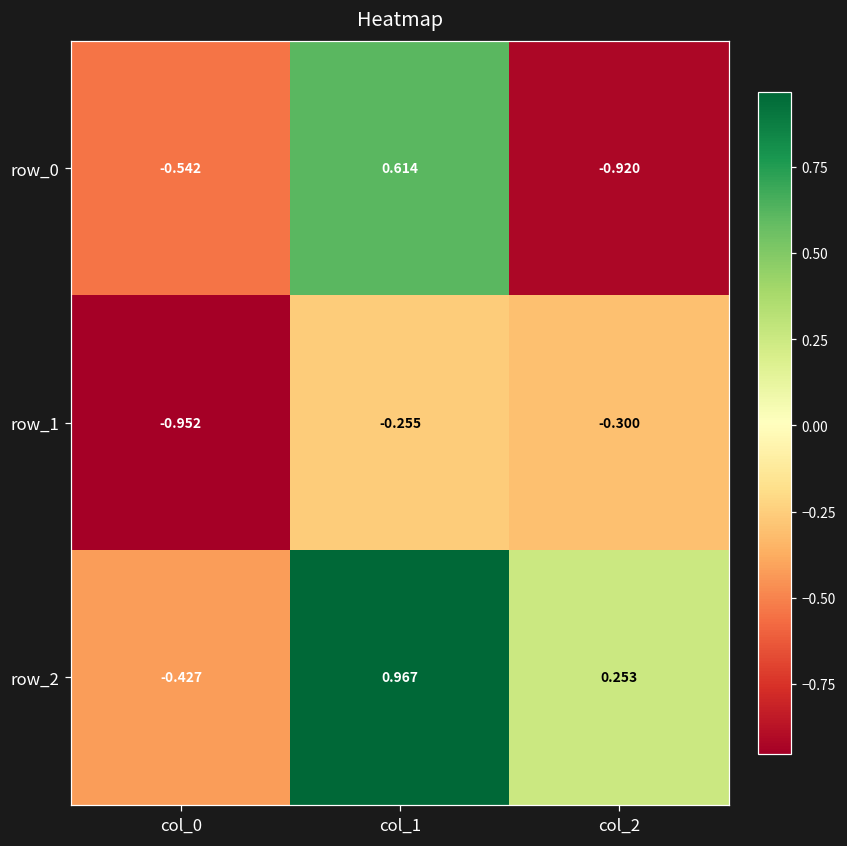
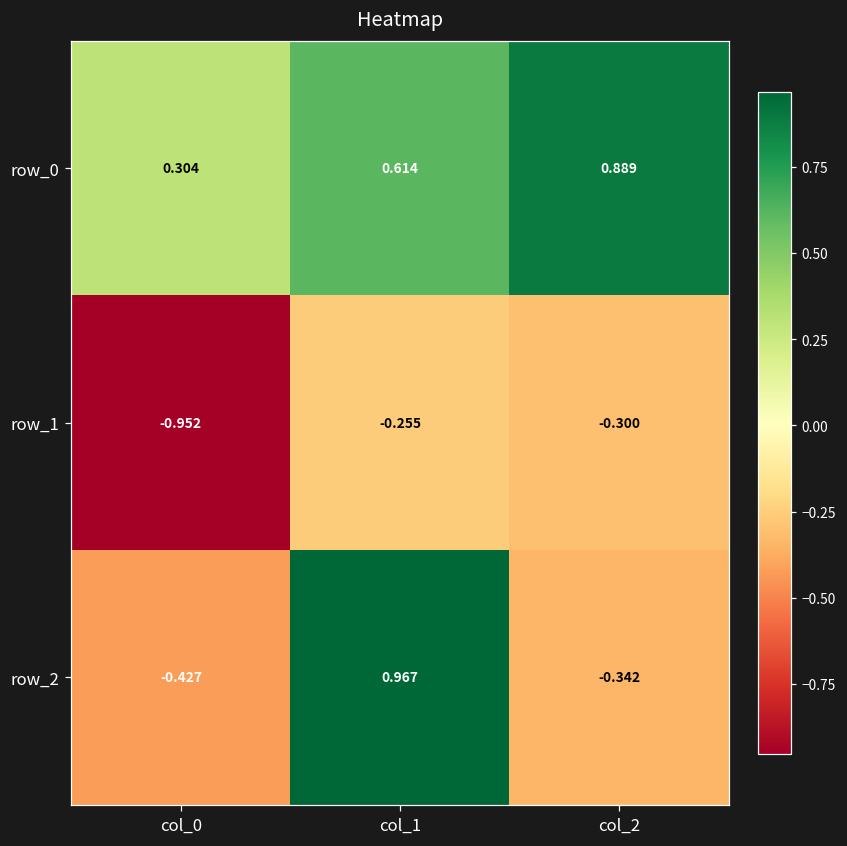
row_0, col_0: -0.542 -> 0.304
row_0, col_2: -0.920 -> 0.889
row_2, col_2: 0.253 -> -0.342
